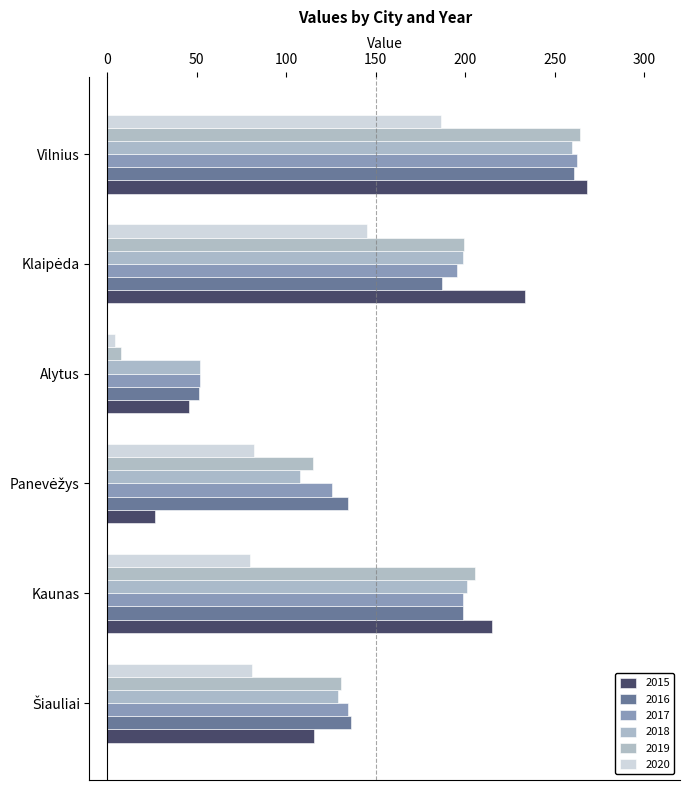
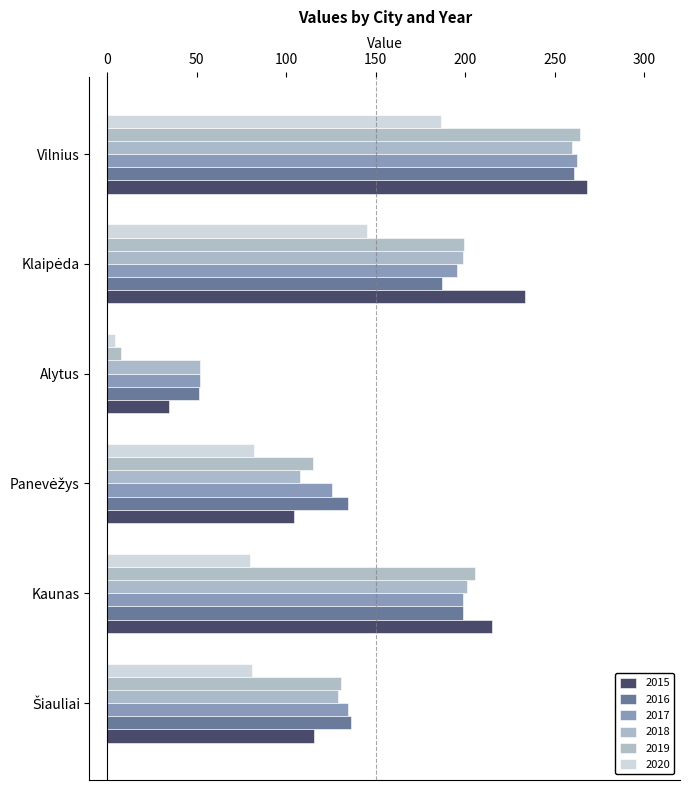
2015, Alytus: 46 -> 34
2015, Panevėžys: 27 -> 104
